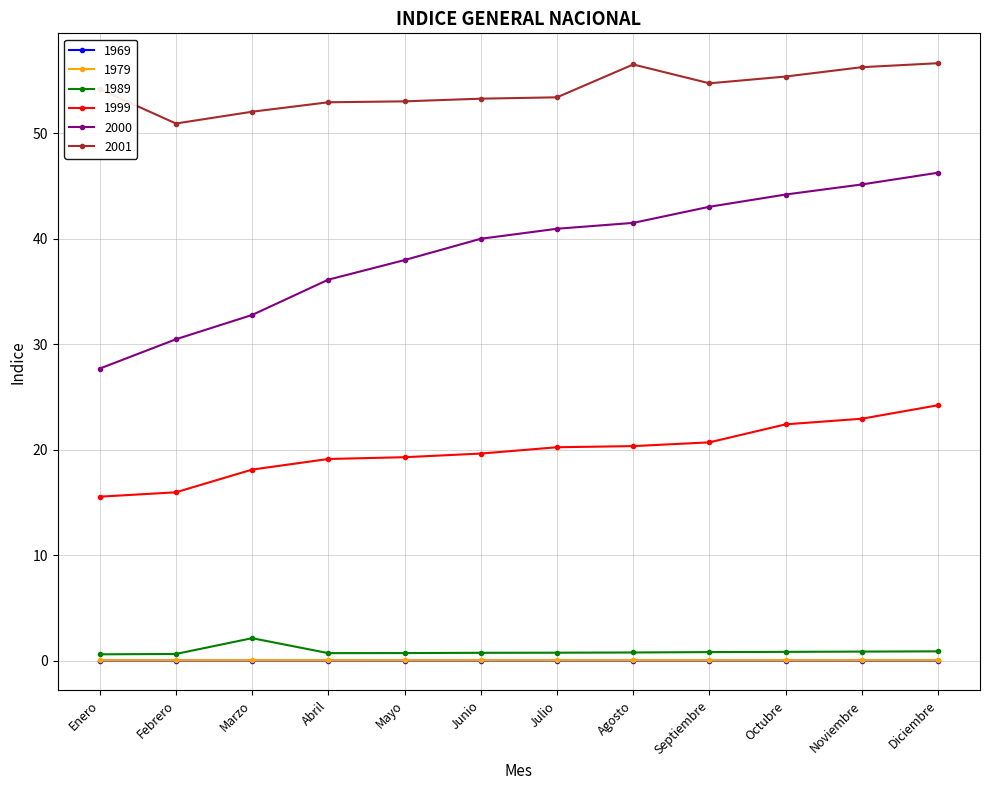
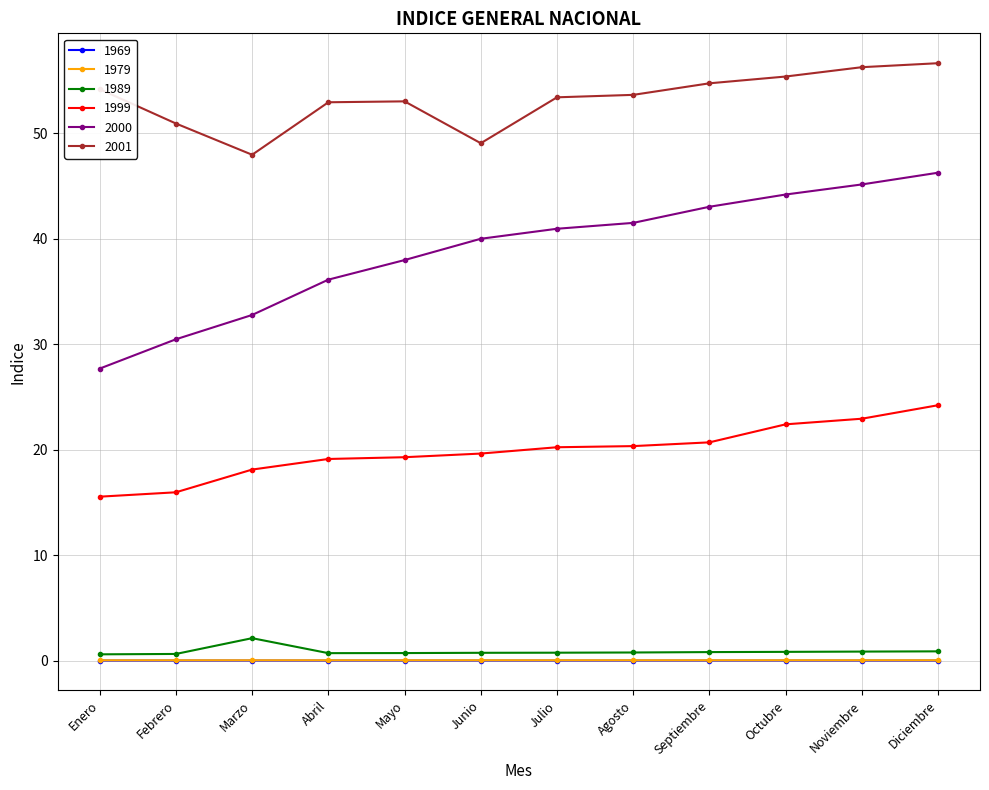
2001, Marzo: 52.0 -> 47.9
2001, Junio: 53.3 -> 49.0
2001, Agosto: 56.5 -> 53.6
